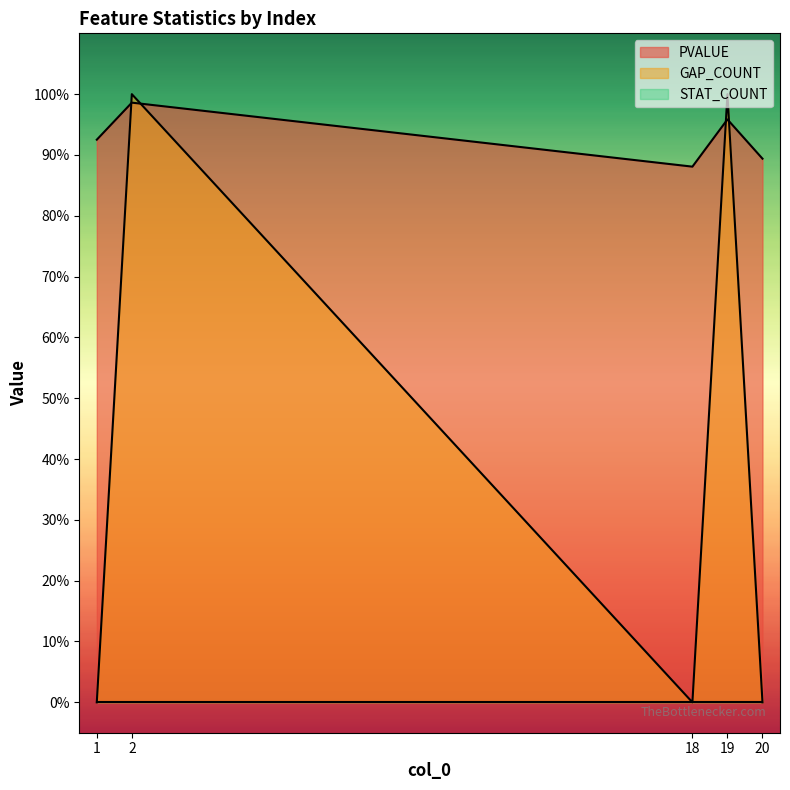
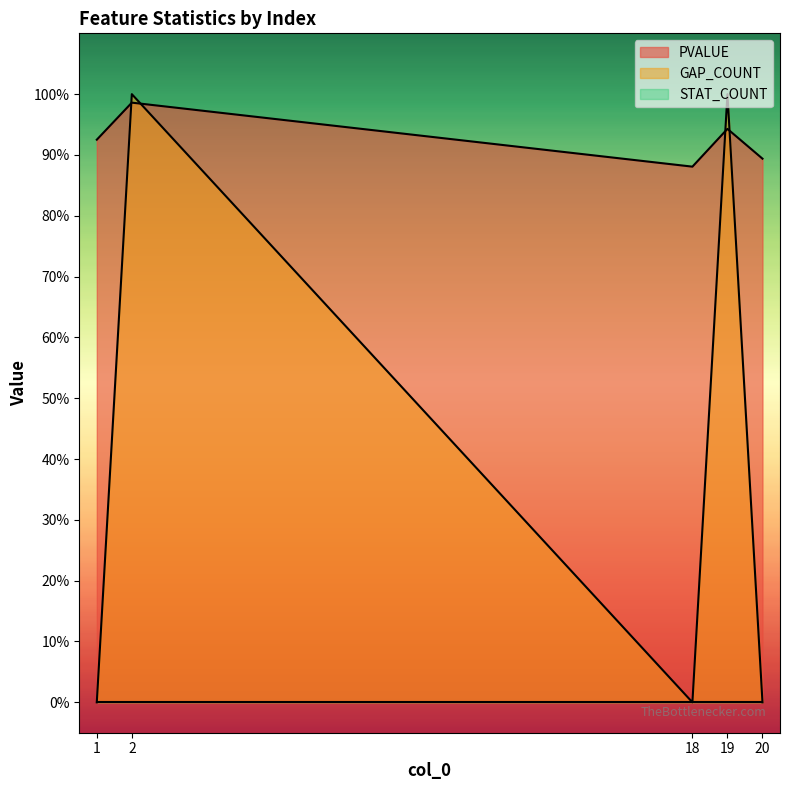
PVALUE, 19: 96% -> 94%
